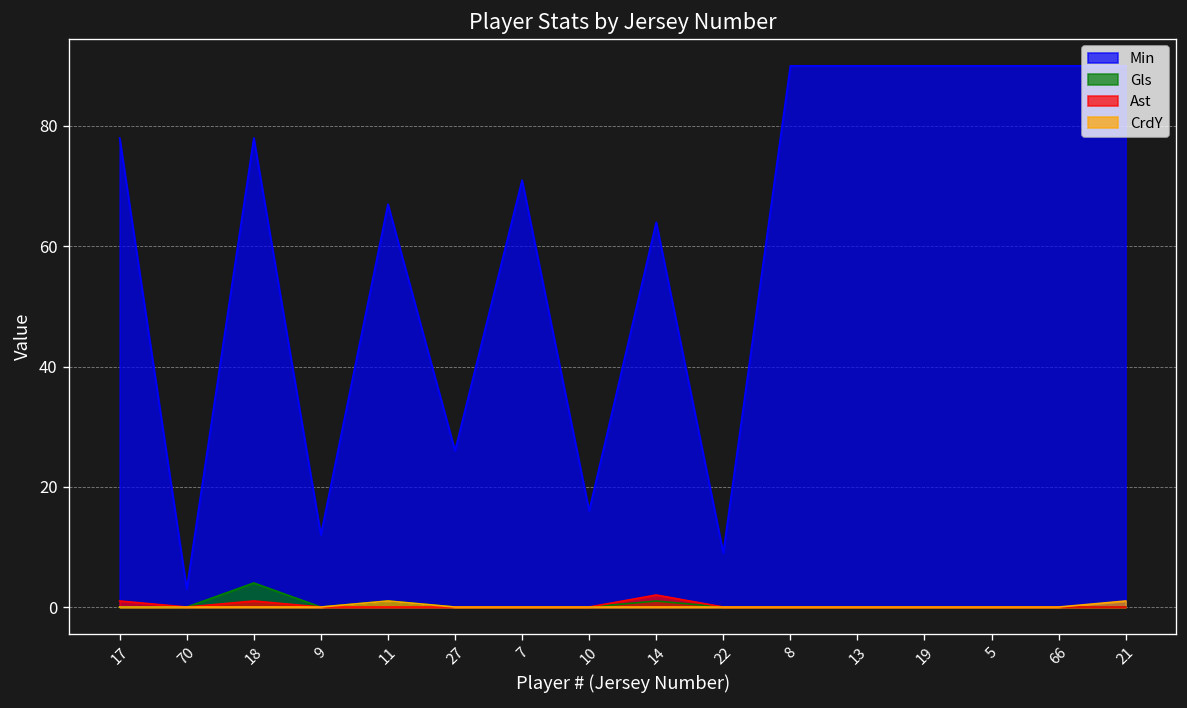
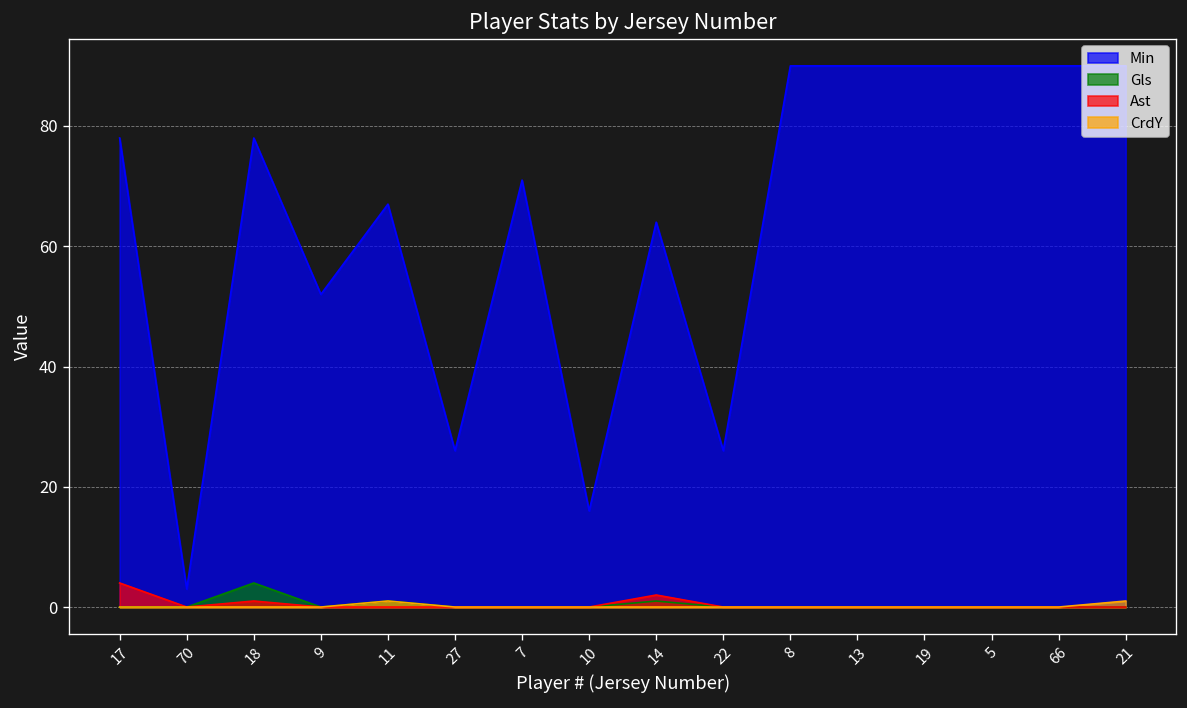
Ast, 17: 1 -> 4
Min, 9: 12 -> 52
Min, 22: 9 -> 26
